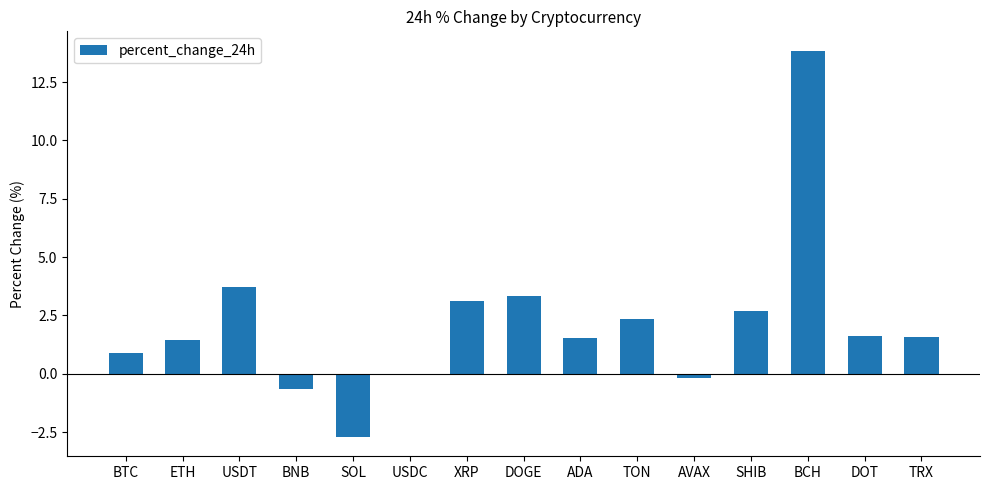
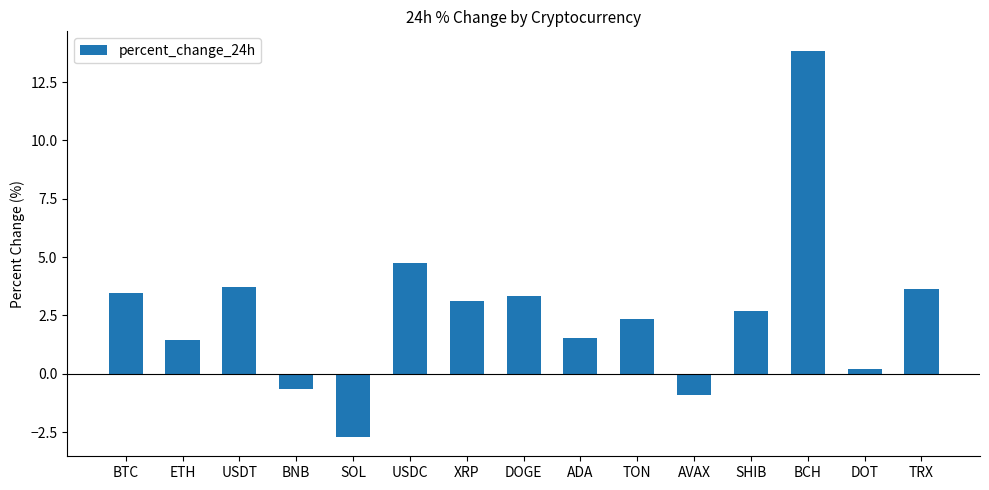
BTC: 0.9 -> 3.5
USDC: 0.0 -> 4.8
AVAX: -0.2 -> -0.9
DOT: 1.6 -> 0.2
TRX: 1.6 -> 3.6
